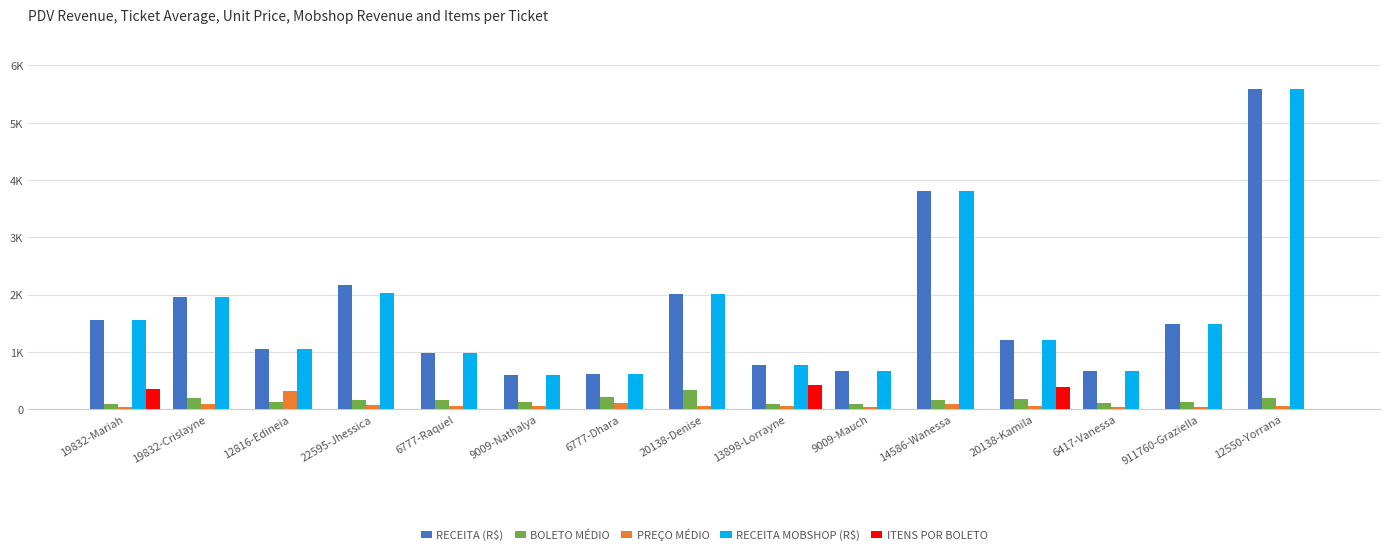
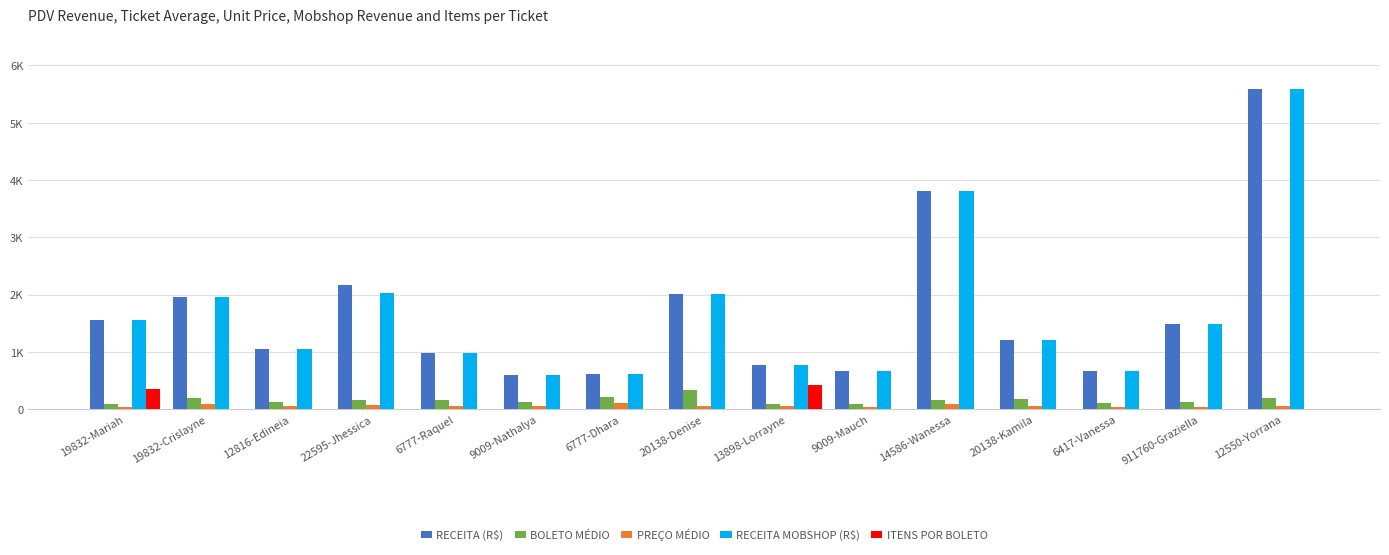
PREÇO MÉDIO, 12816-Edineia: 300 -> 100
ITENS POR BOLETO, 20138-Kamila: 400 -> 0
